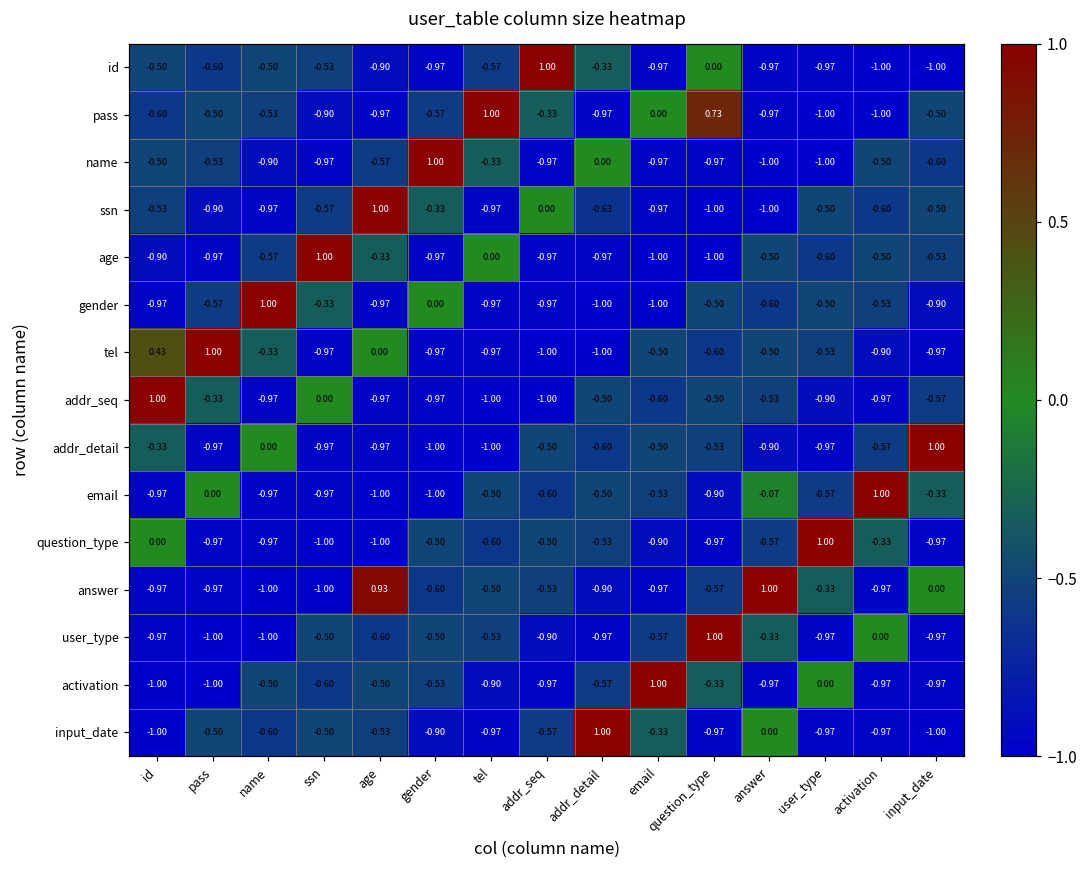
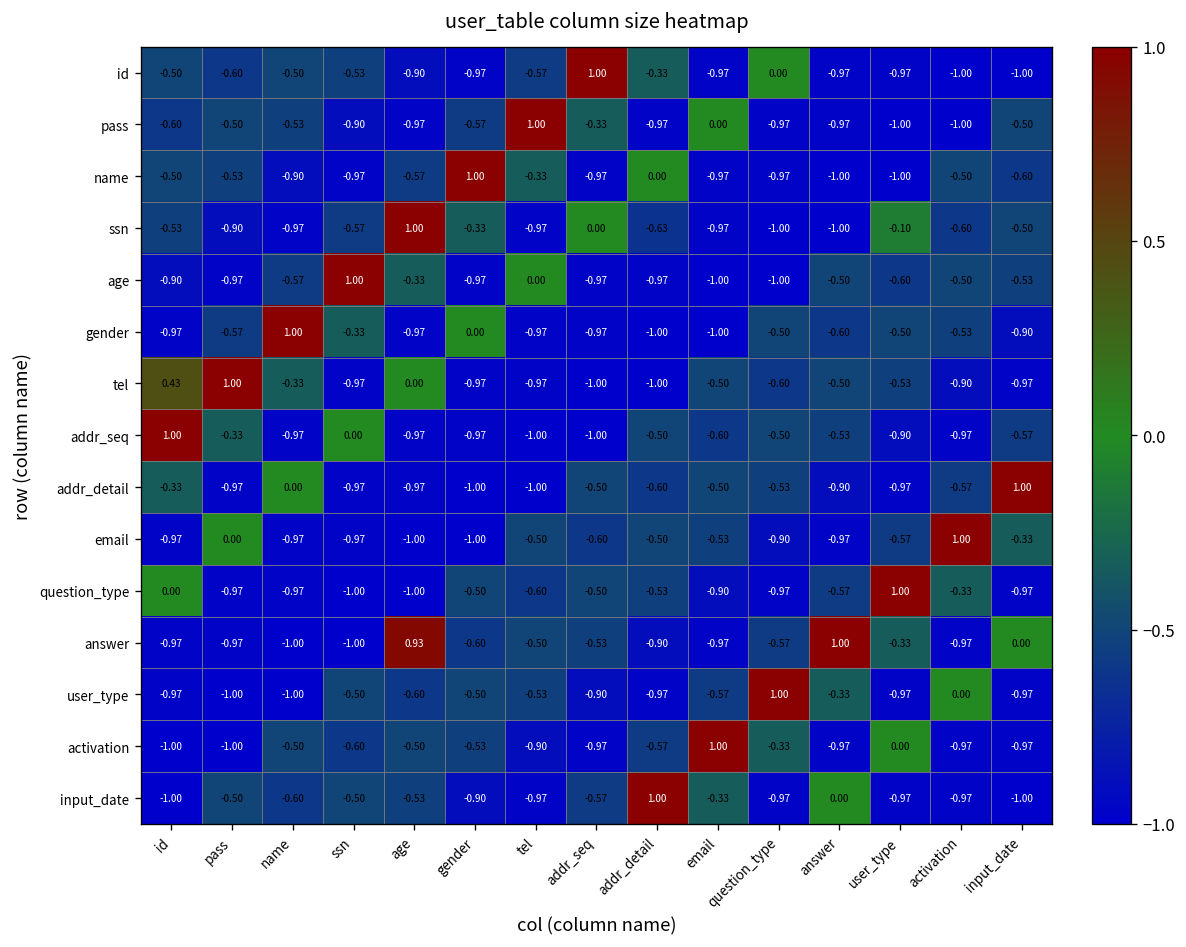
pass, question_type: 0.73 -> -0.97
ssn, user_type: -0.50 -> -0.10
email, answer: -0.07 -> -0.97
